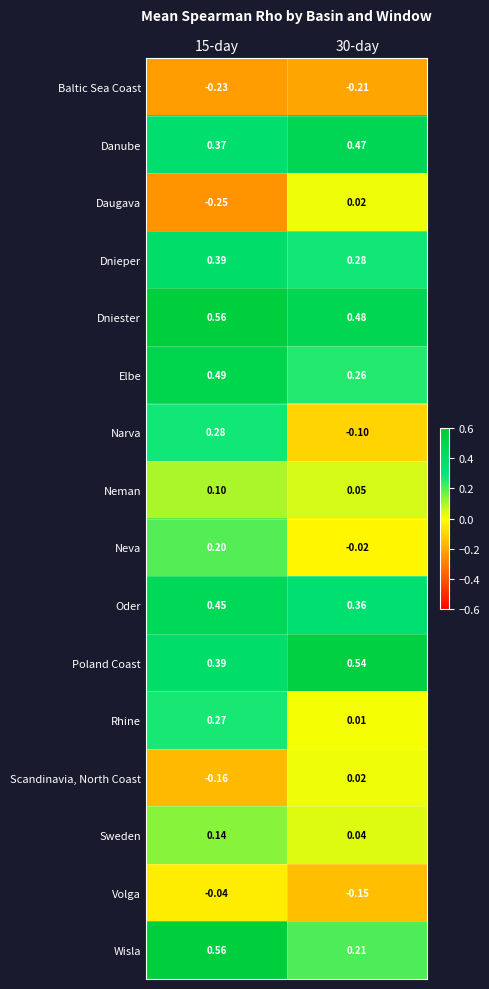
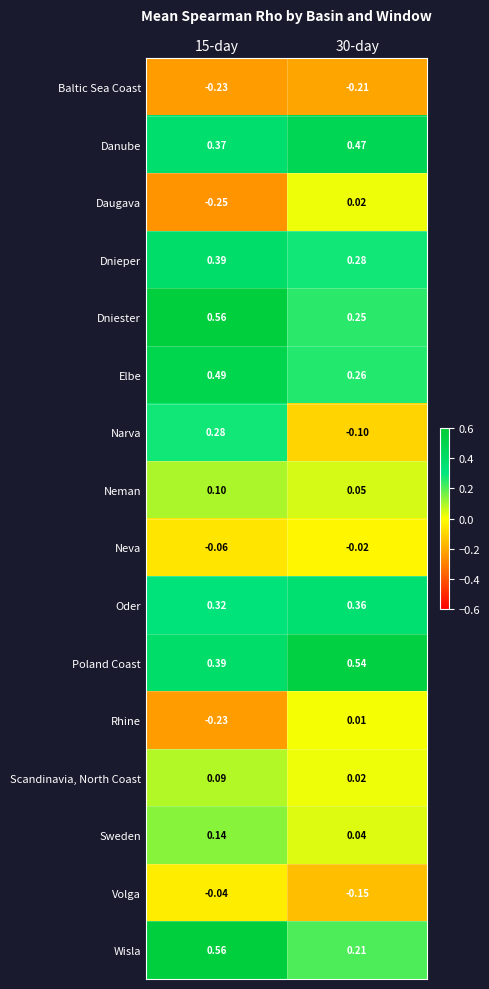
Dniester, 30-day: 0.48 -> 0.25
Neva, 15-day: 0.20 -> -0.06
Oder, 15-day: 0.45 -> 0.32
Rhine, 15-day: 0.27 -> -0.23
Scandinavia, North Coast, 15-day: -0.16 -> 0.09
